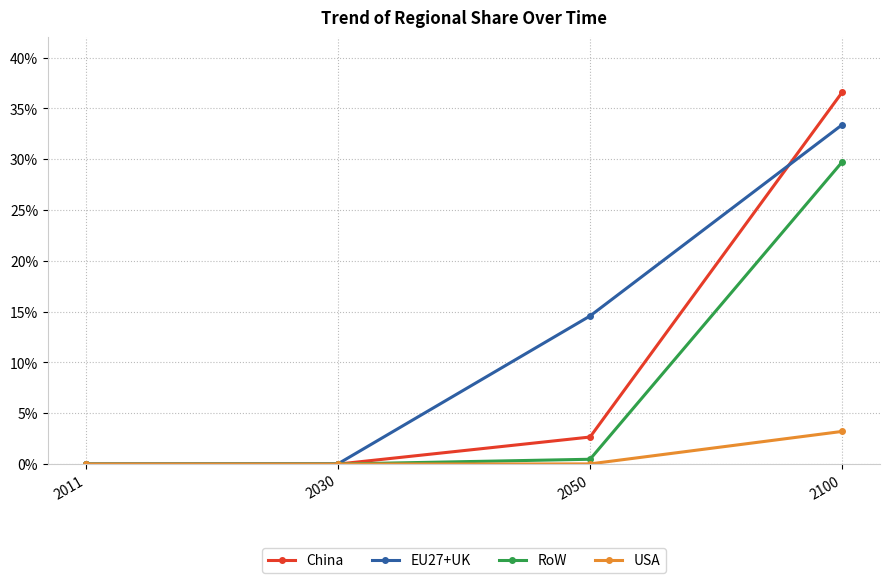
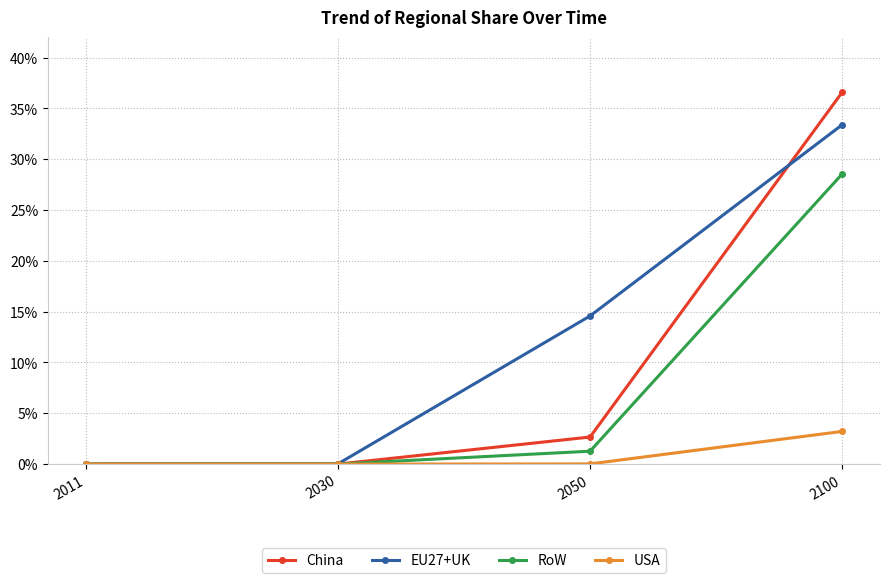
RoW, 2050: 0.5% -> 1.3%
RoW, 2100: 29.7% -> 28.5%
